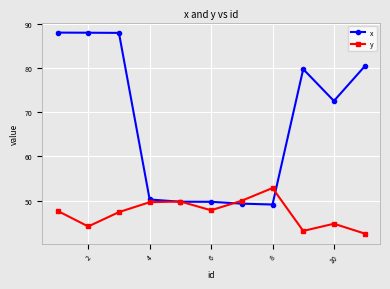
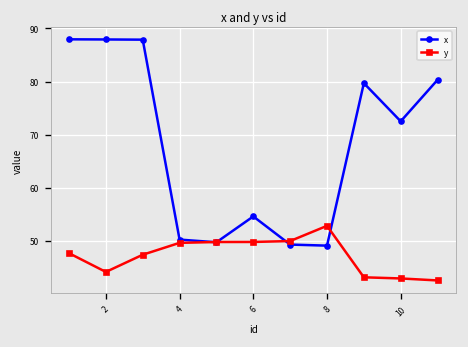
x, 6: 50 -> 55
y, 6: 48 -> 50
y, 10: 45 -> 43
